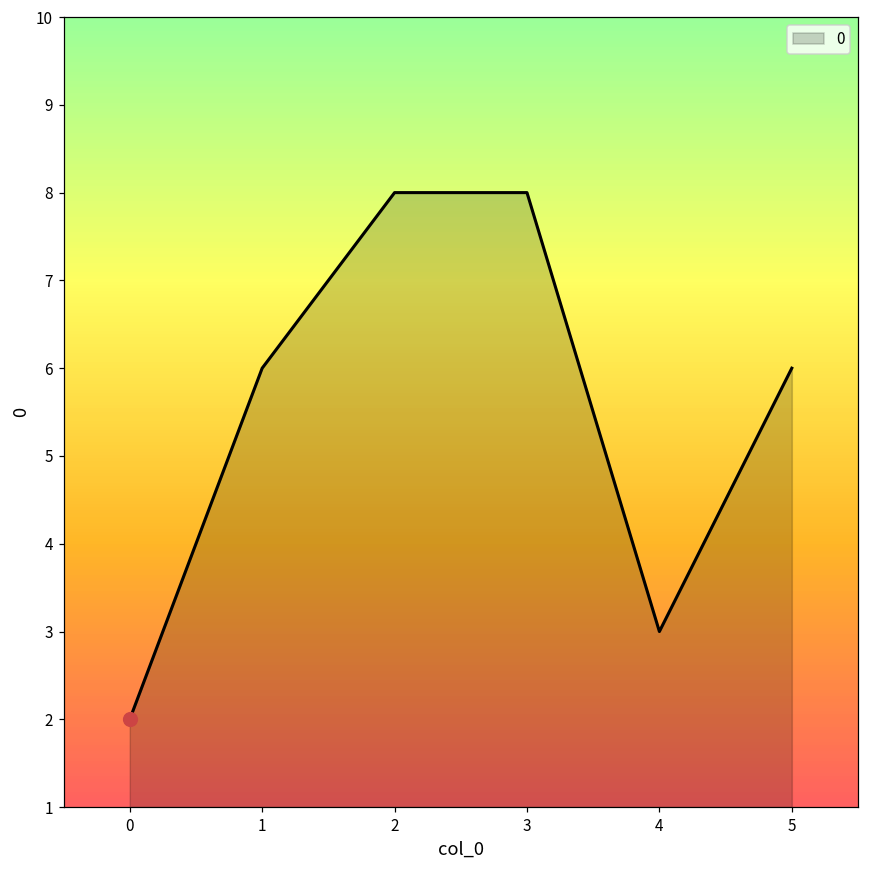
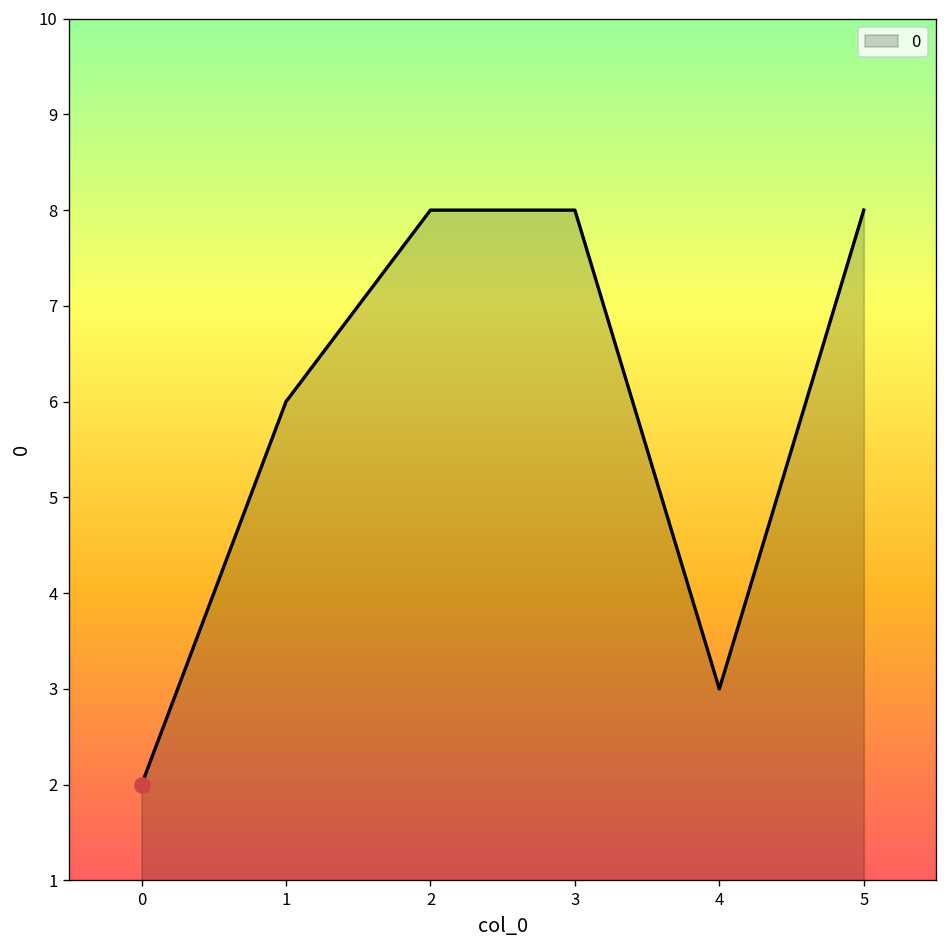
0, 5: 6 -> 8
